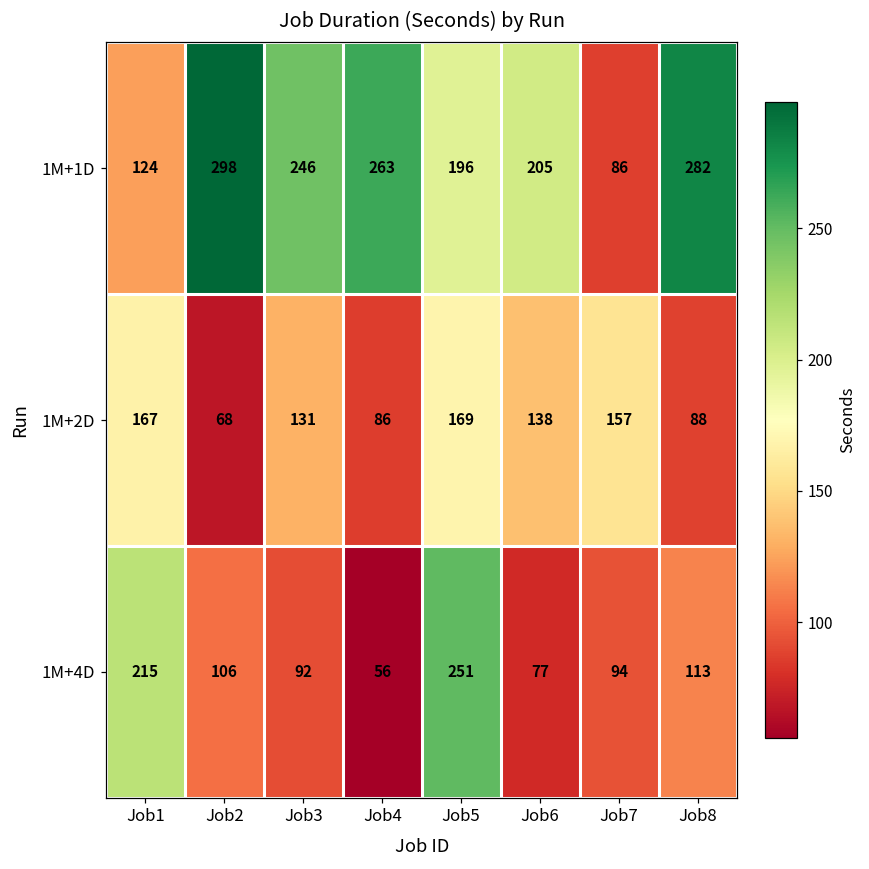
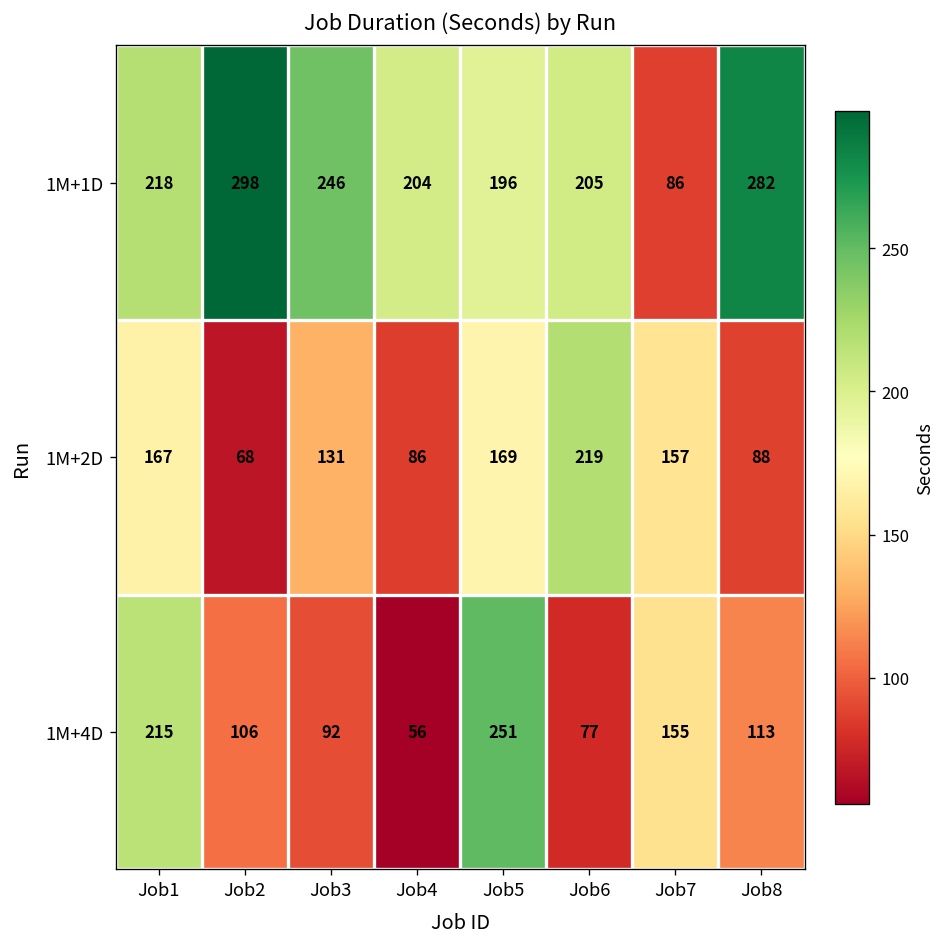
1M+1D, Job1: 124 -> 218
1M+1D, Job4: 263 -> 204
1M+2D, Job6: 138 -> 219
1M+4D, Job7: 94 -> 155
